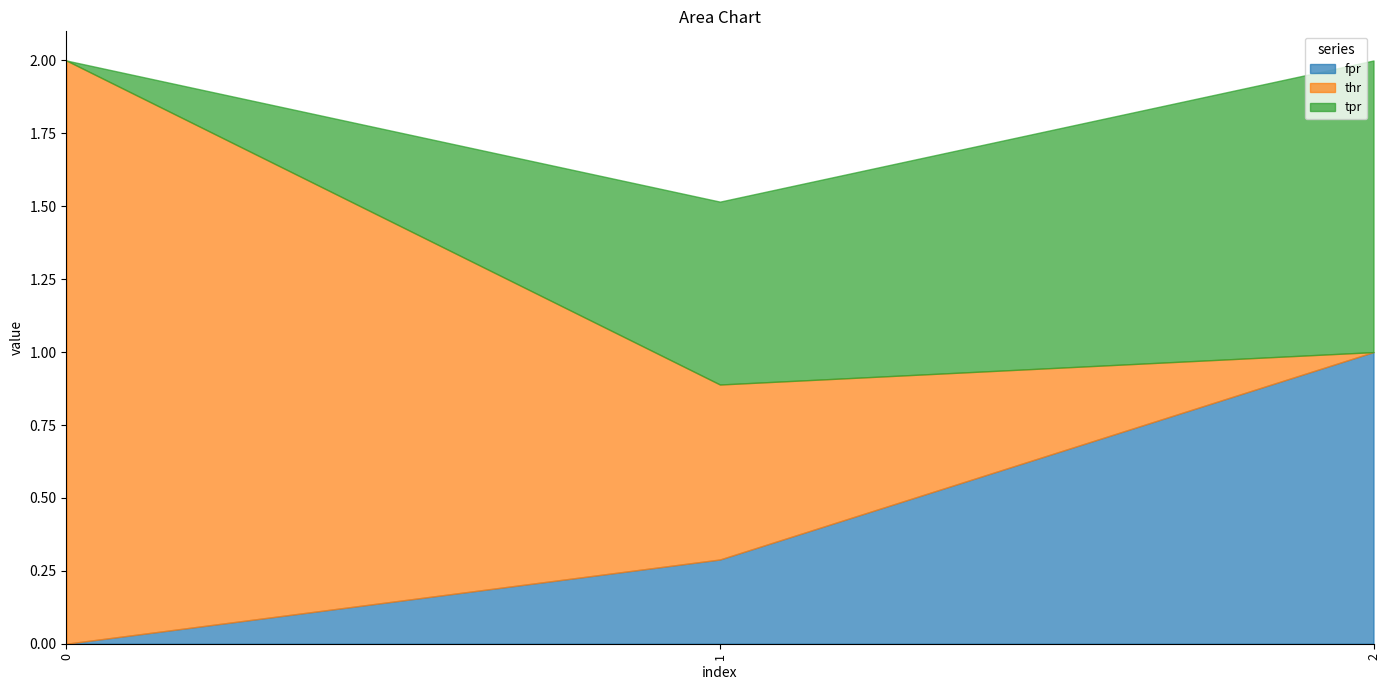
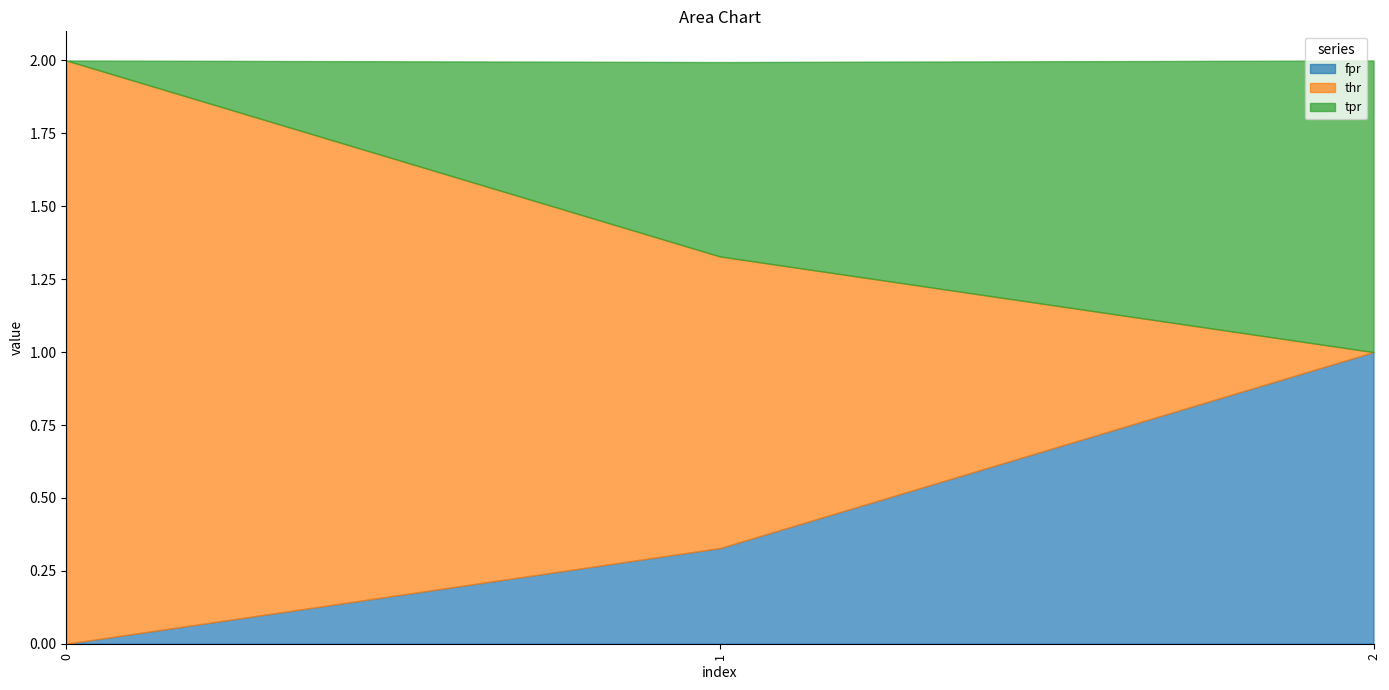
fpr, 1: 0.29 -> 0.33
thr, 1: 0.6 -> 1.0
tpr, 1: 0.63 -> 0.67
